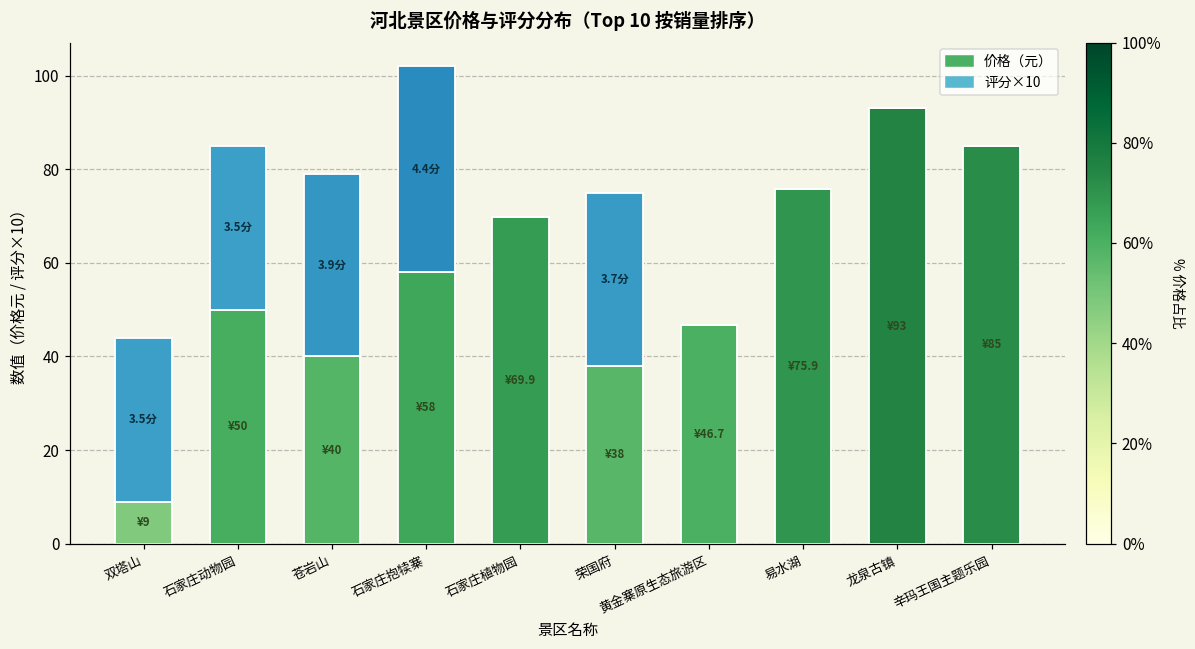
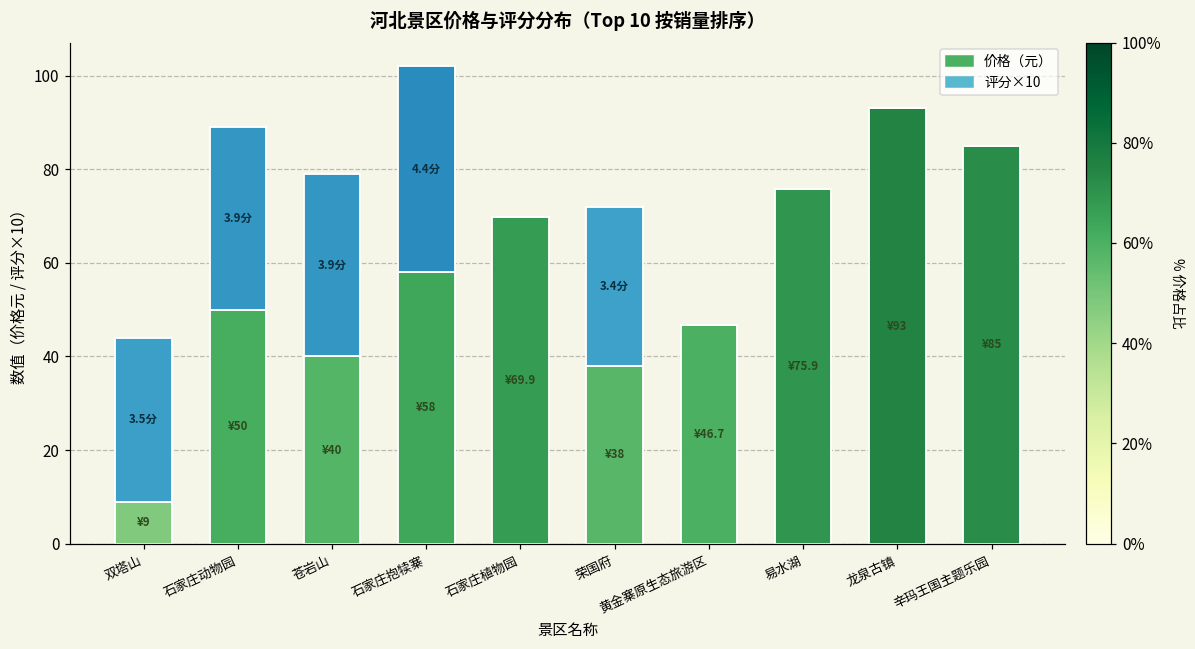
评分×10, 石家庄动物园: 3.5分 -> 3.9分
评分×10, 荣国府: 3.7分 -> 3.4分
